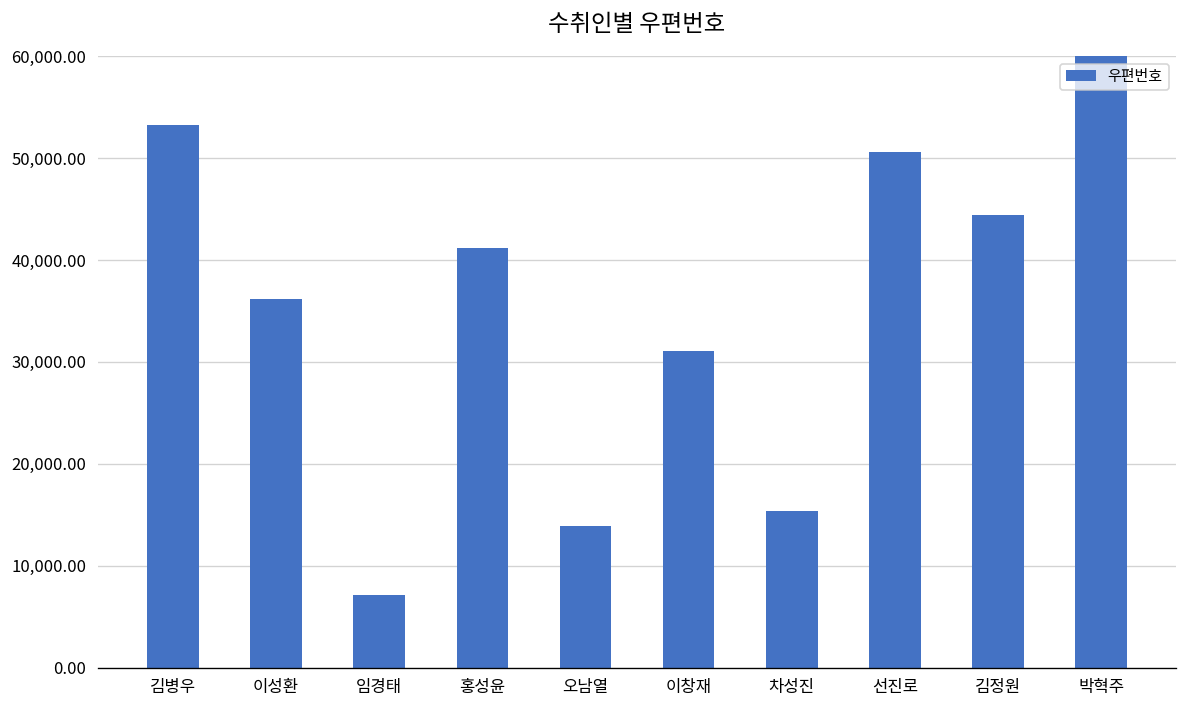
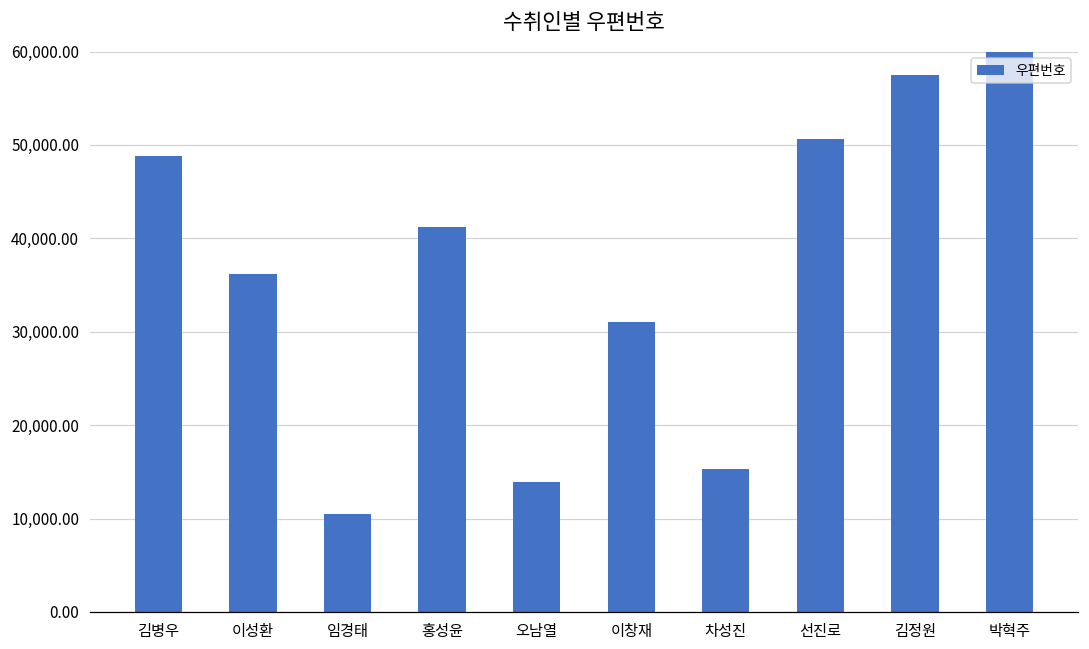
김병우: 53,000 -> 49,000
임경태: 7,000 -> 11,000
김정원: 44,000 -> 57,000
